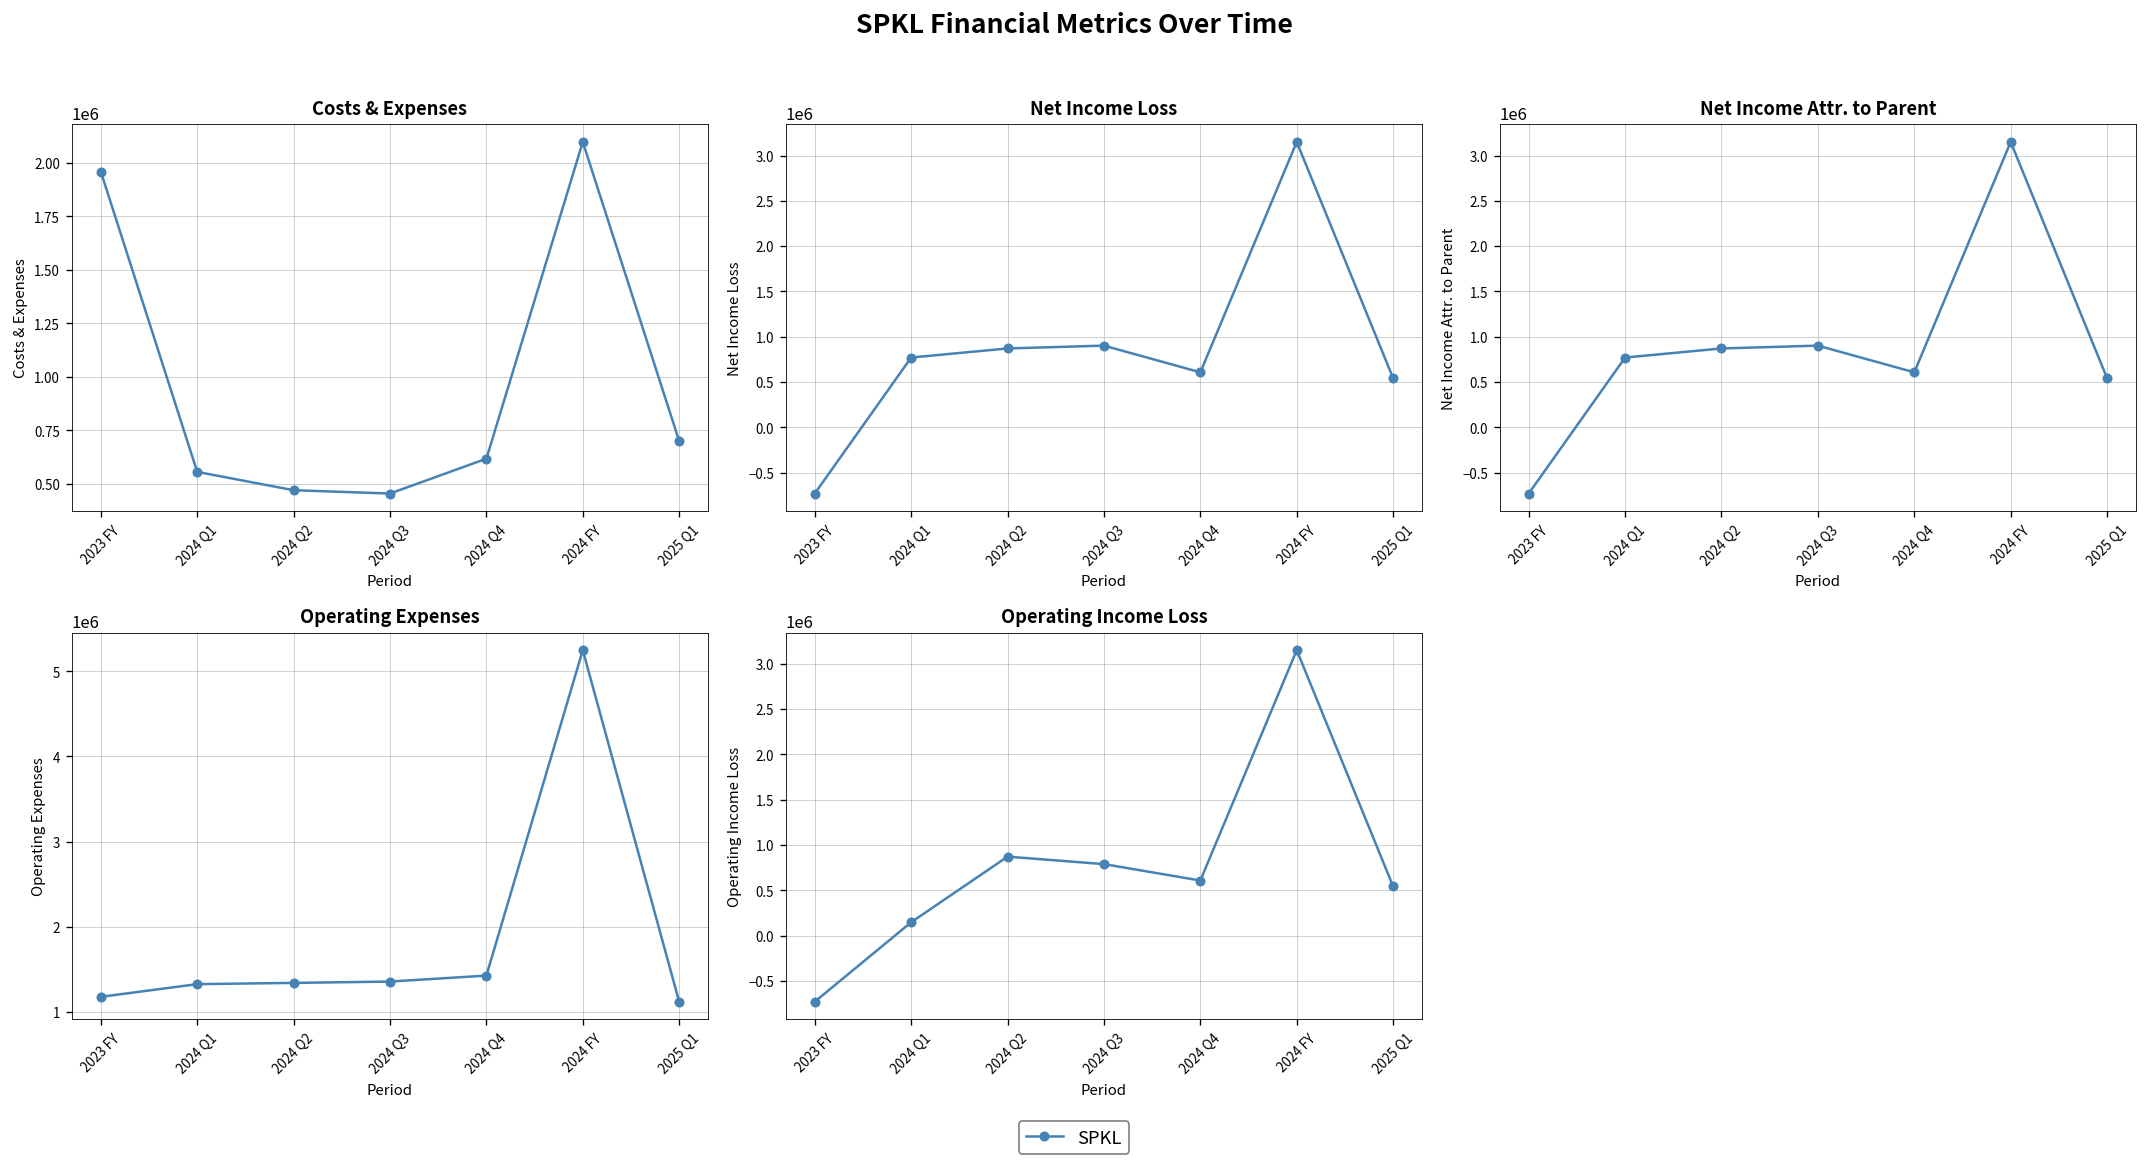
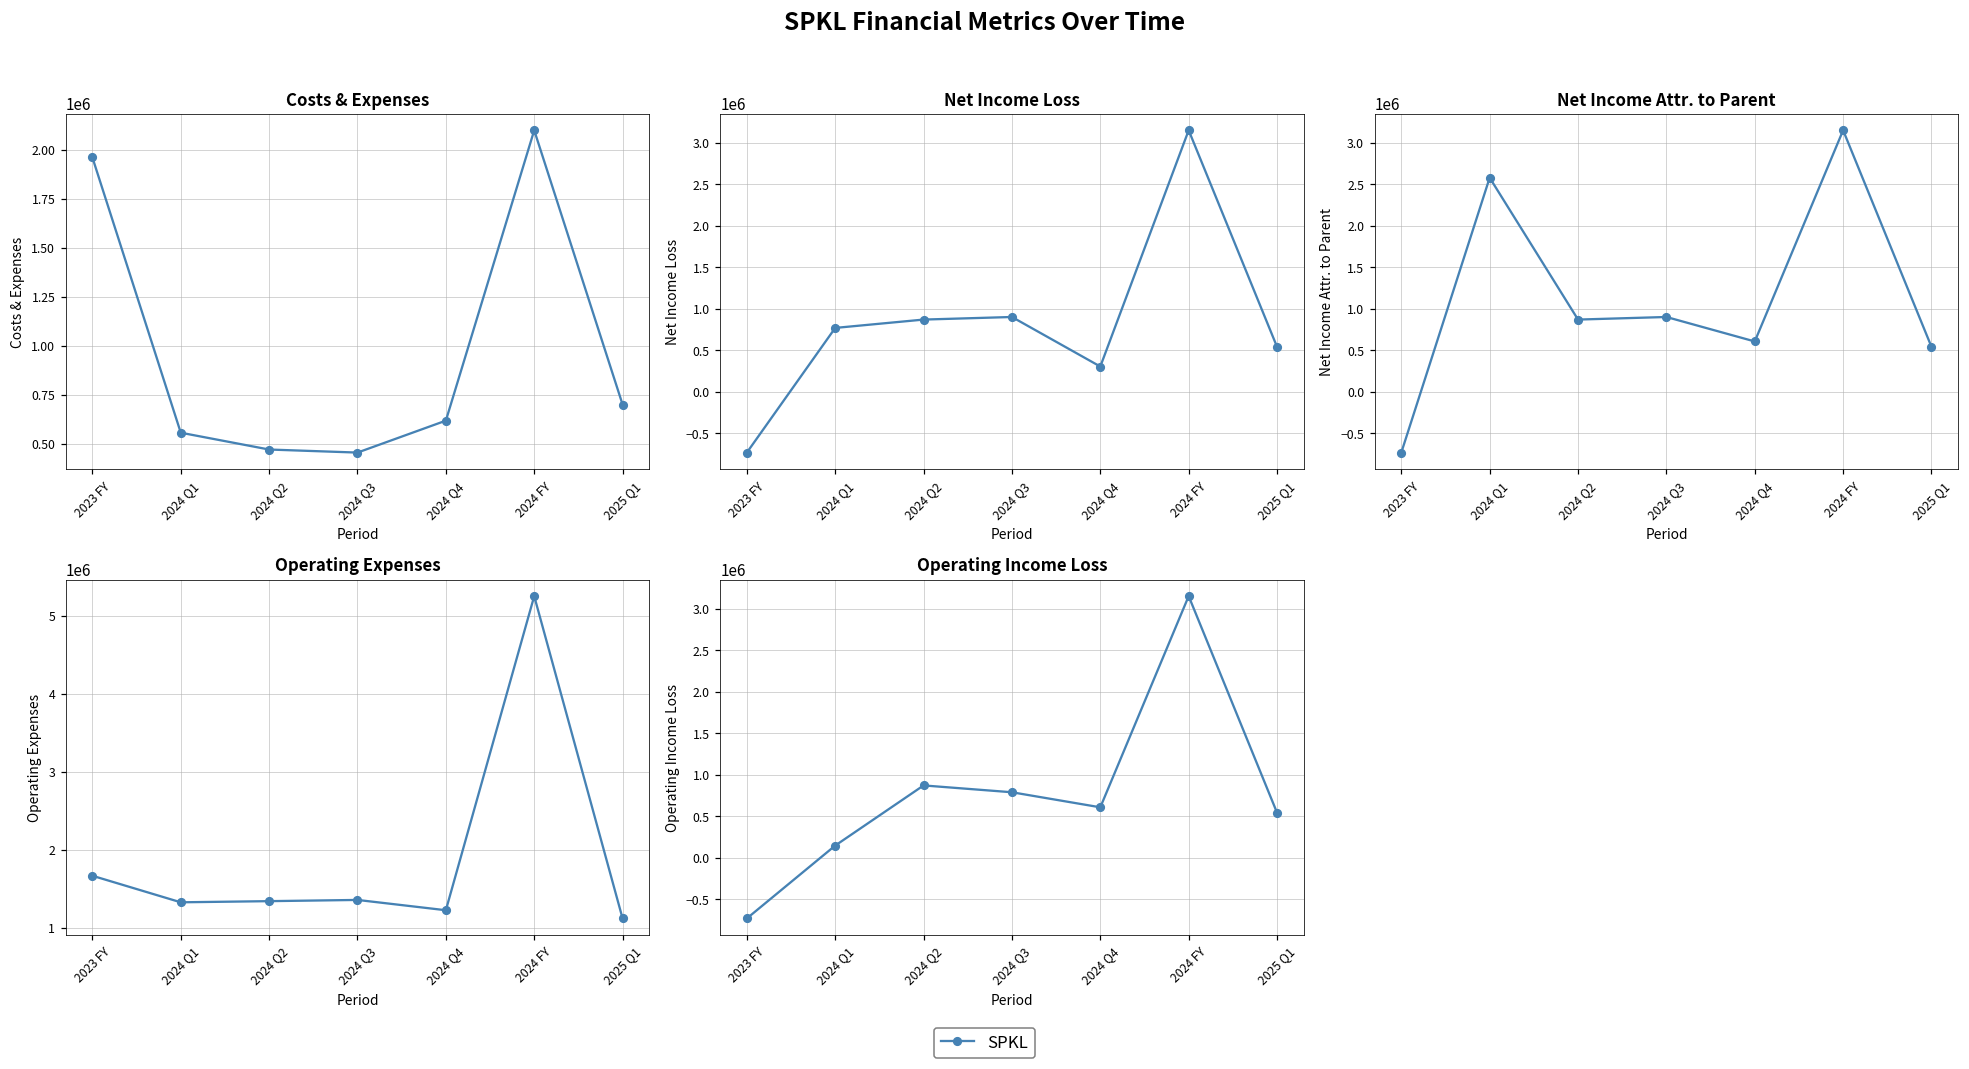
Net Income Loss, 2024 Q4: 600000 -> 300000
Net Income Attr. to Parent, 2024 Q1: 800000 -> 2600000
Operating Expenses, 2023 FY: 1200000 -> 1700000
Operating Expenses, 2024 Q4: 1400000 -> 1200000
